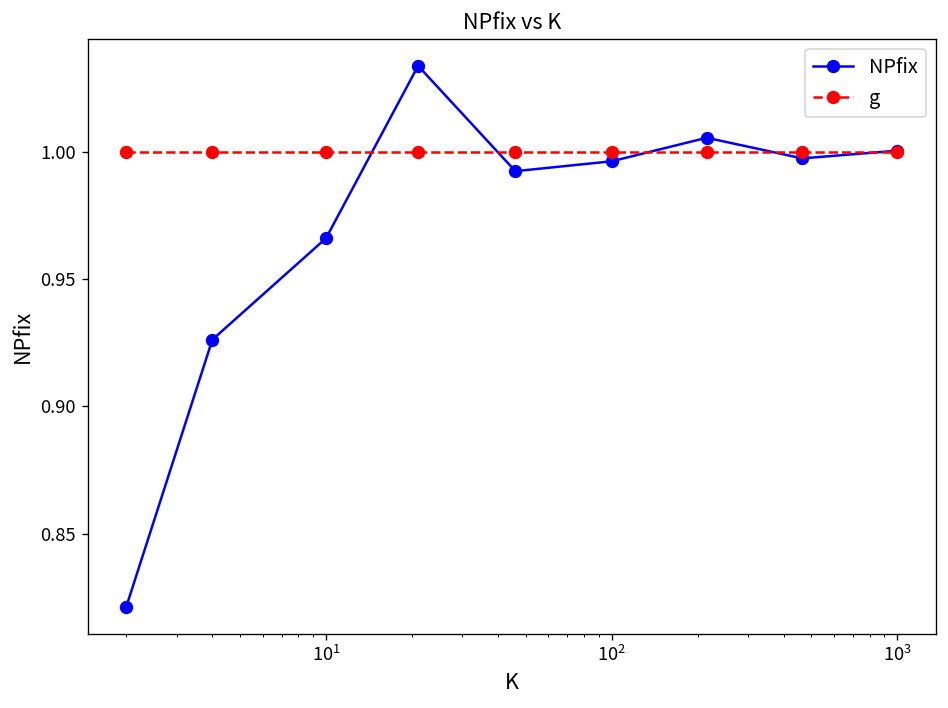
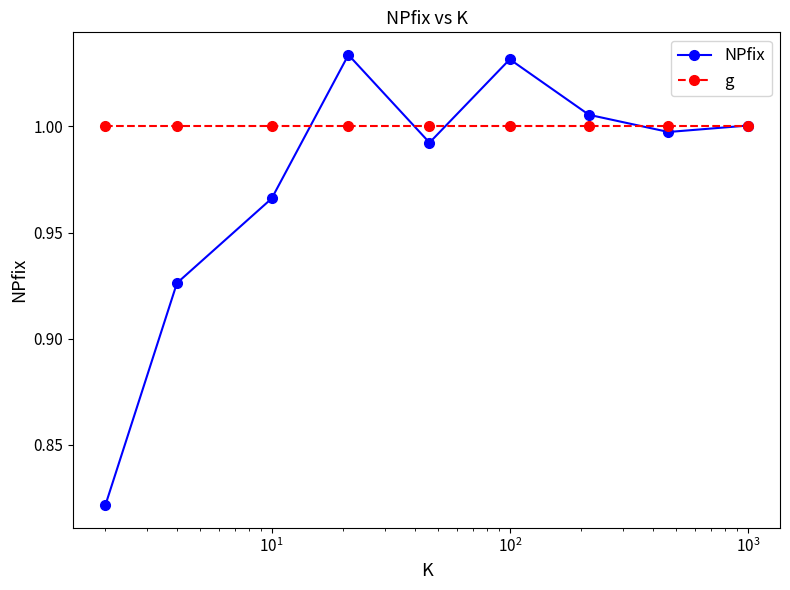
NPfix, 10^2: 0.996 -> 1.032
